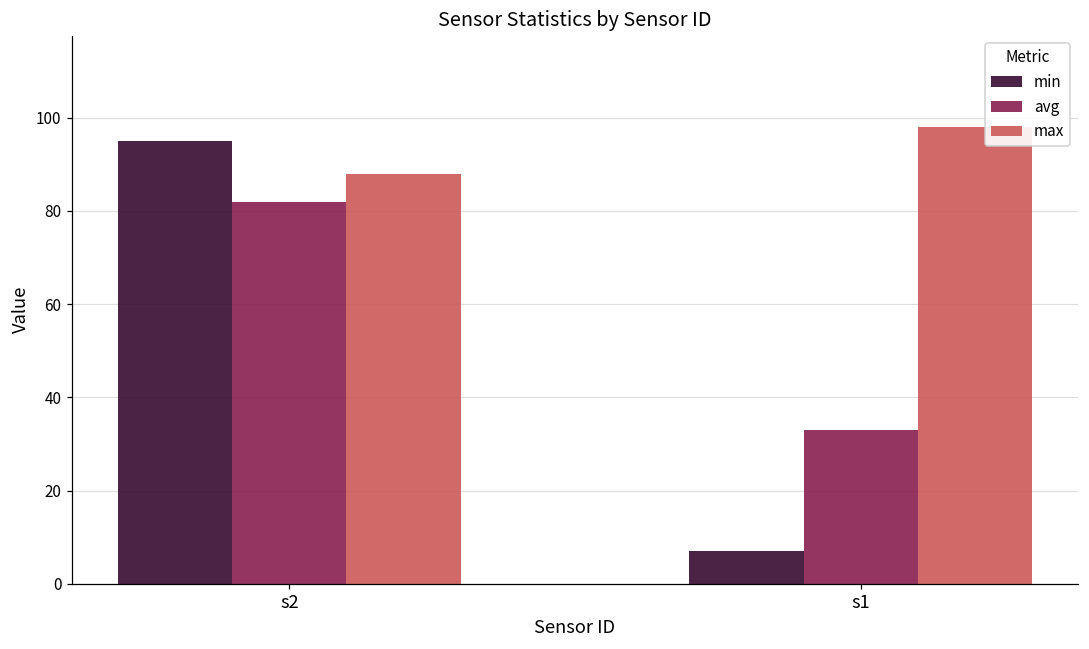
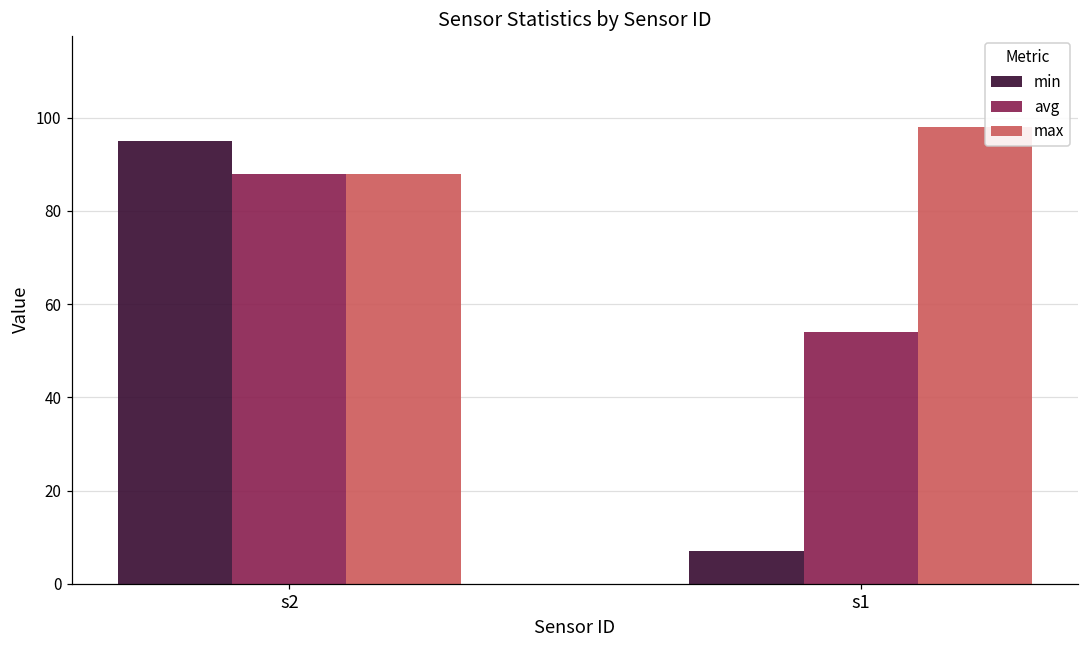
avg, s2: 82 -> 88
avg, s1: 33 -> 54
